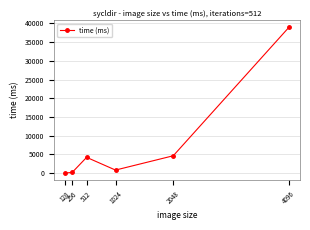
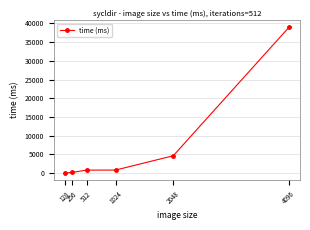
512: 4000 -> 1000
